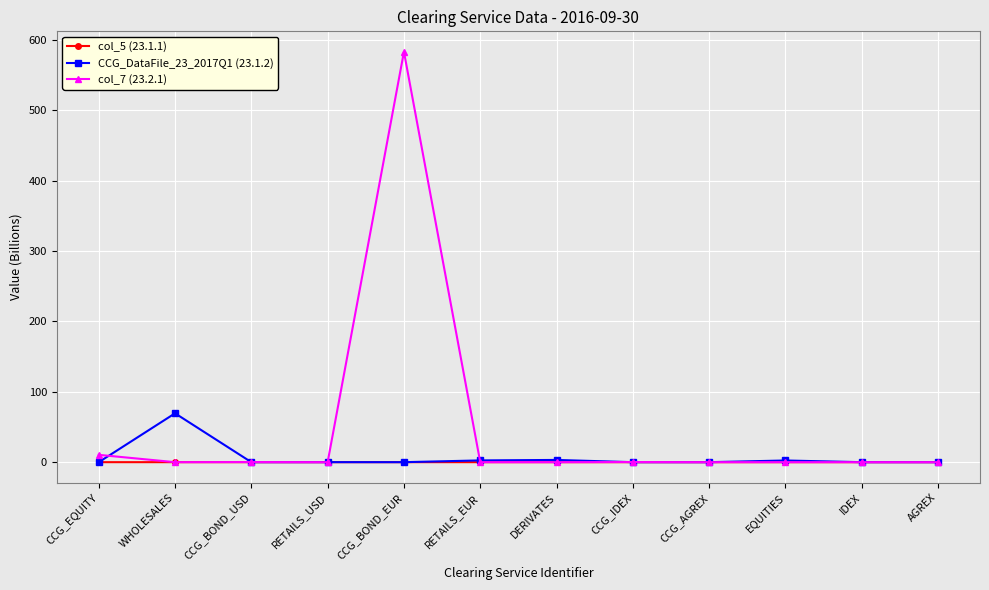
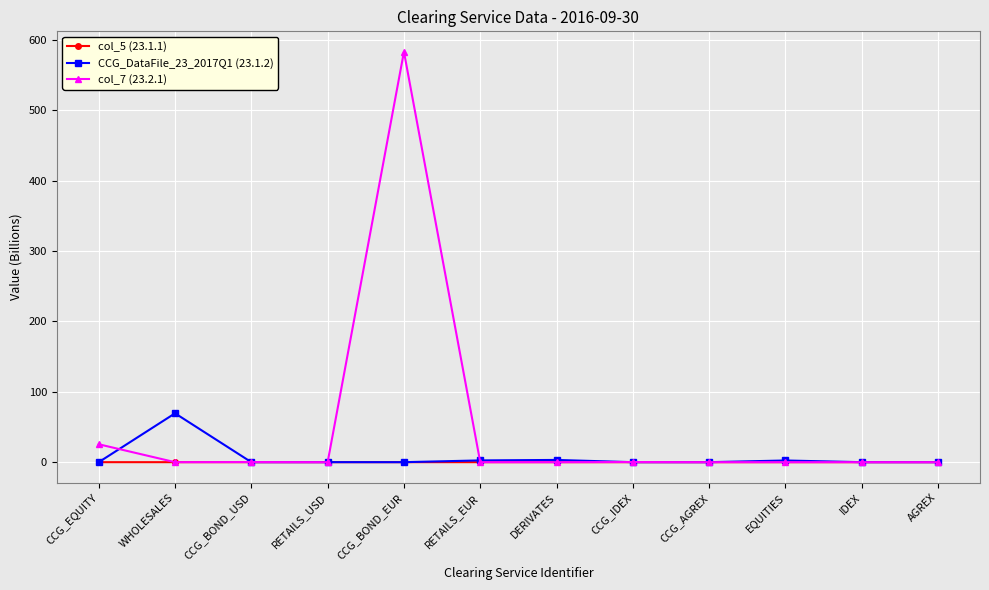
col_7 (23.2.1), CCG_EQUITY: 10 -> 30
